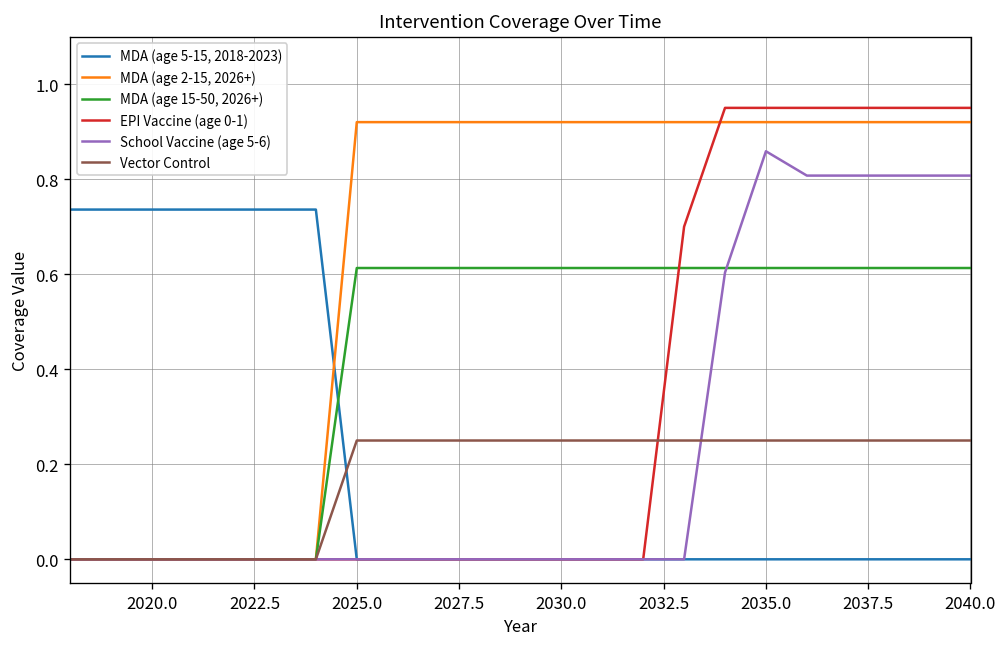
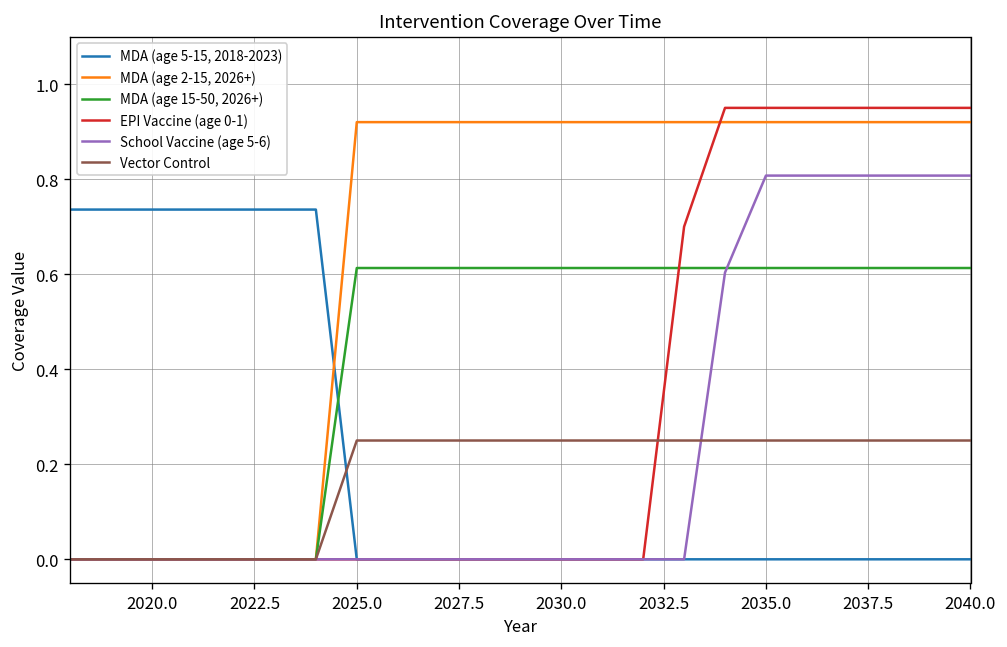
School Vaccine (age 5-6), 2035.0: 0.86 -> 0.81
